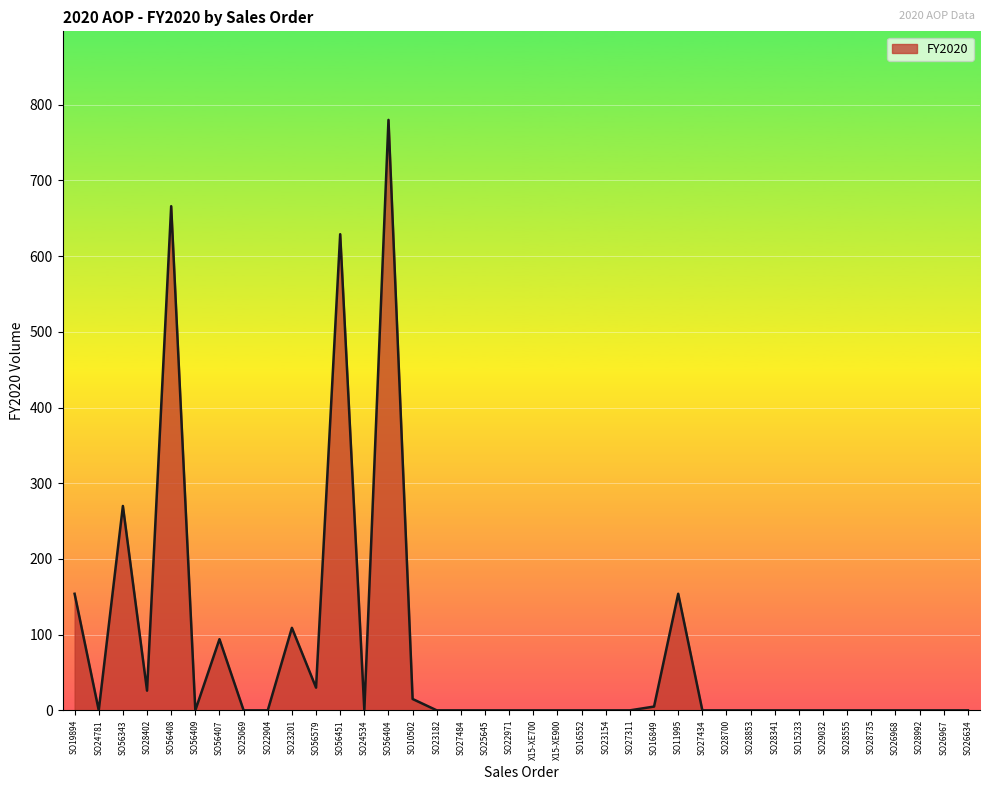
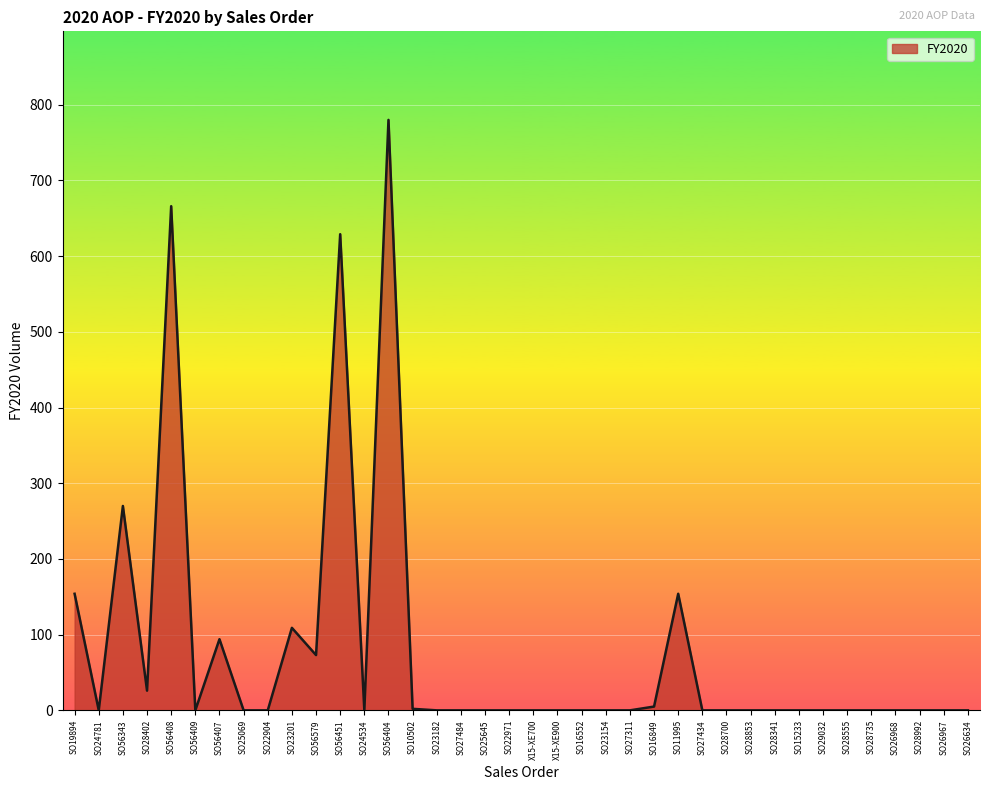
SO56579: 30 -> 70
SO10502: 20 -> 0
